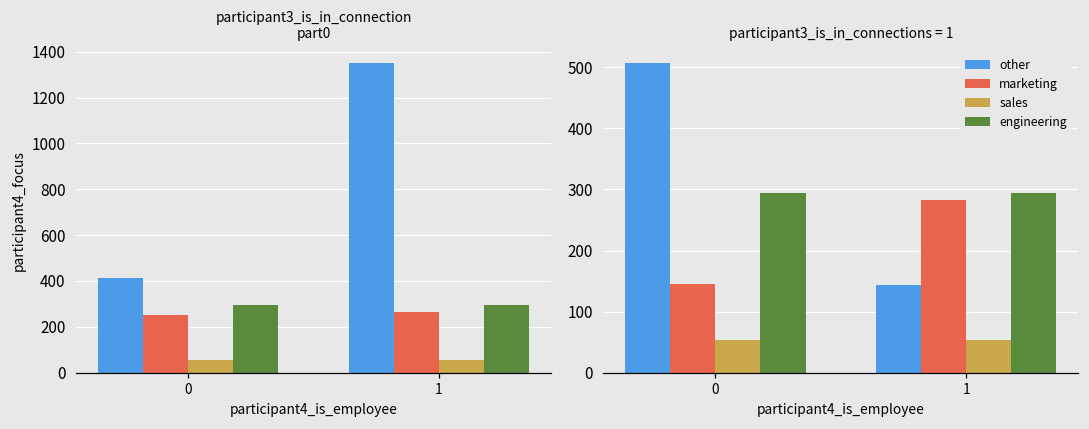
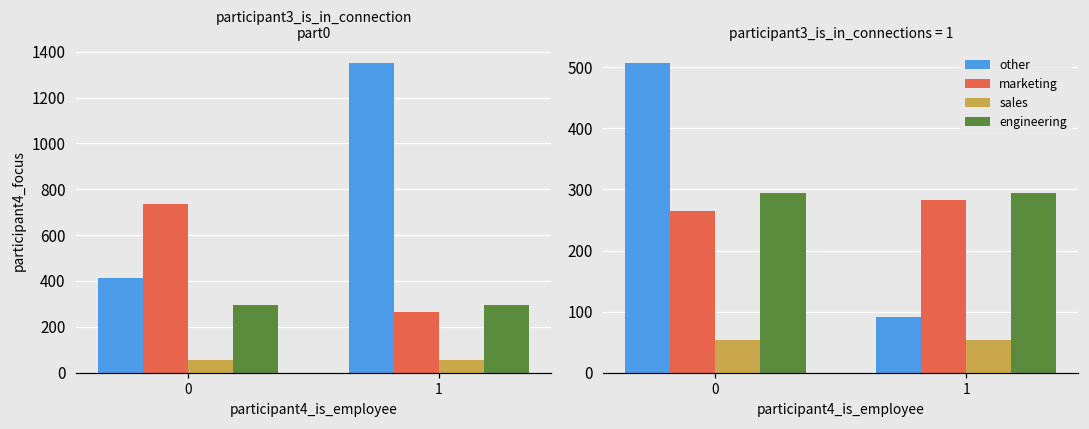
participant3_is_in_connection part0, marketing, 0: 250 -> 730
participant3_is_in_connections = 1, marketing, 0: 150 -> 260
participant3_is_in_connections = 1, other, 1: 140 -> 90
